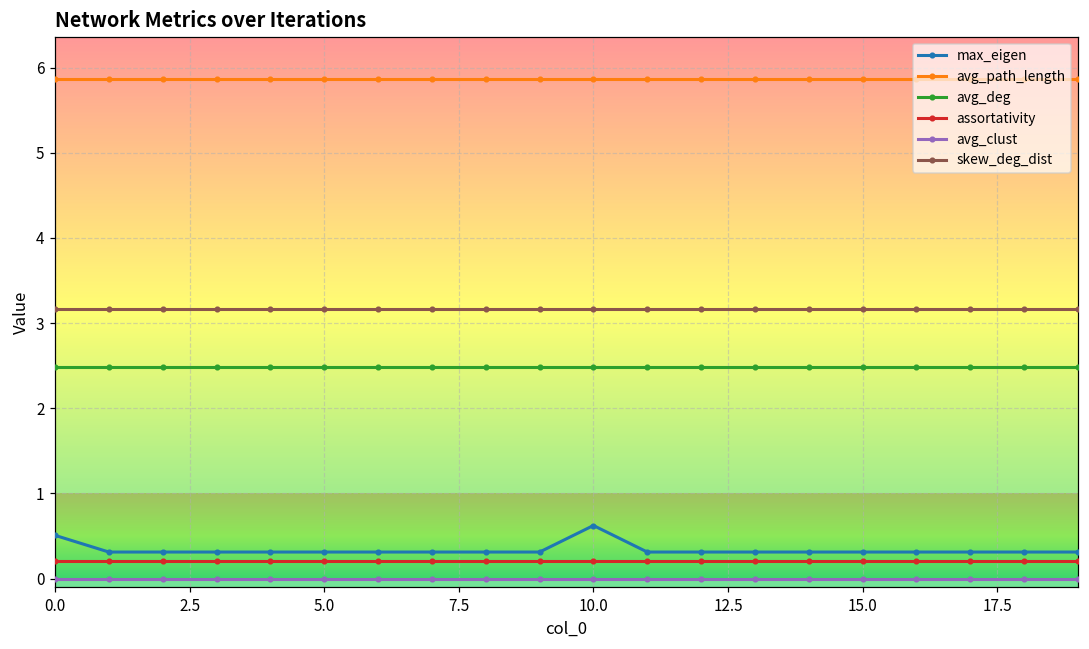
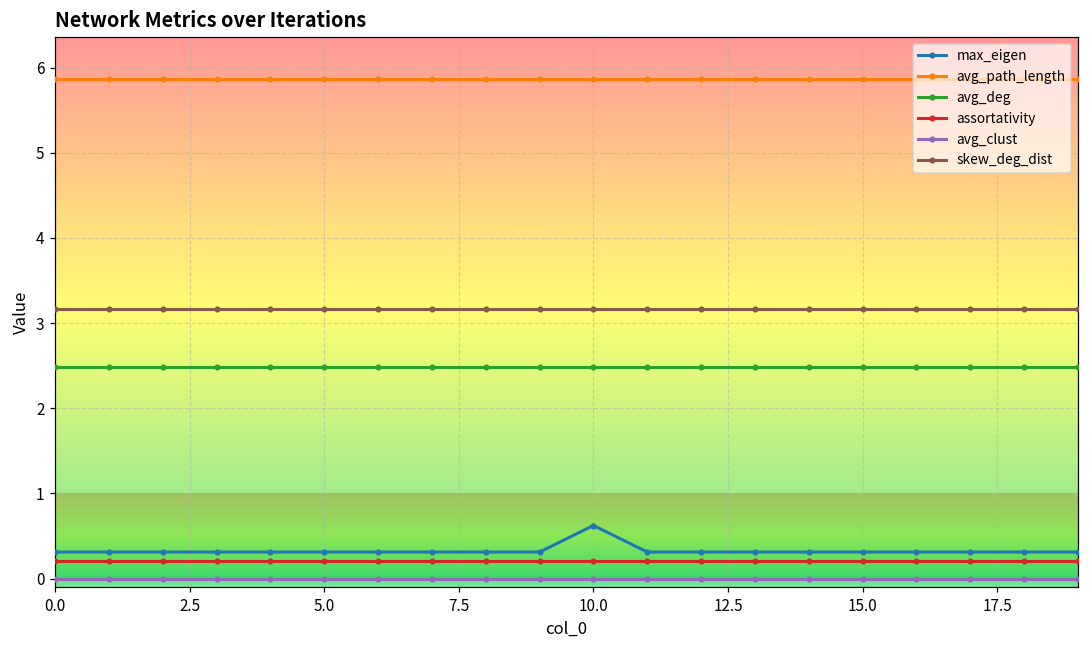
max_eigen, 0.0: 0.5 -> 0.3
